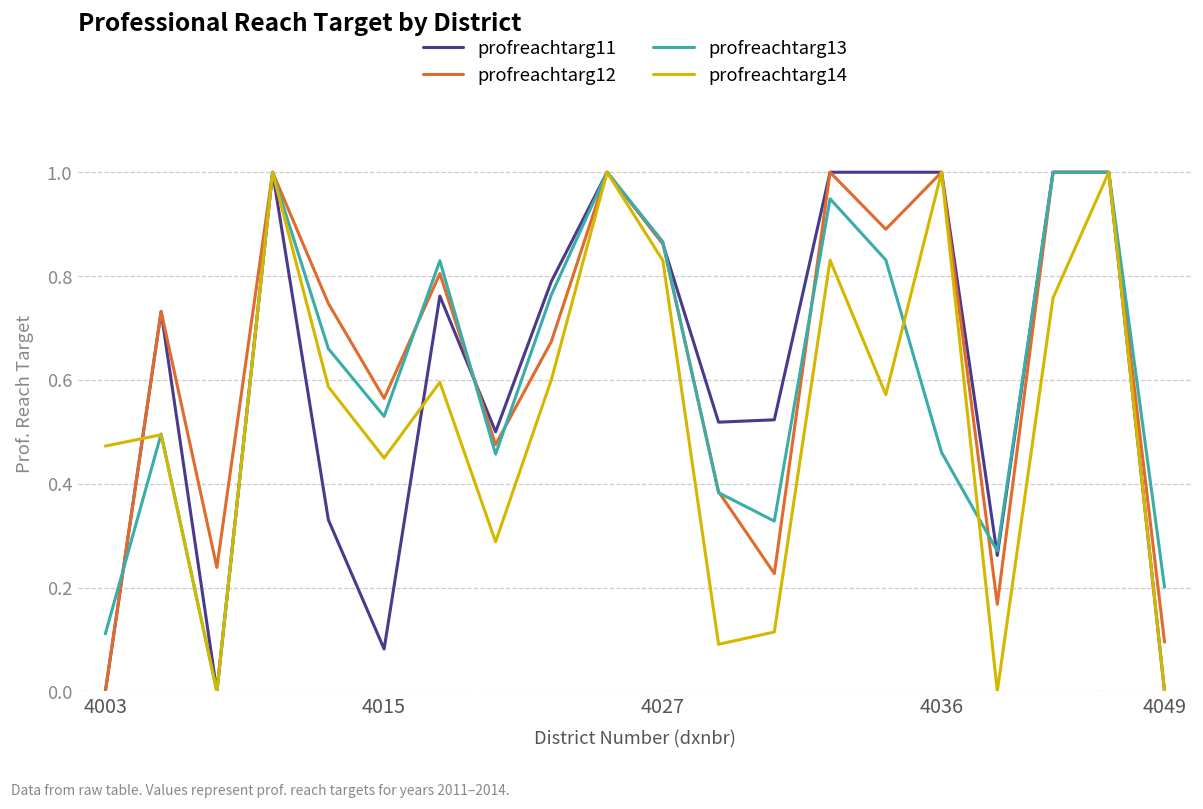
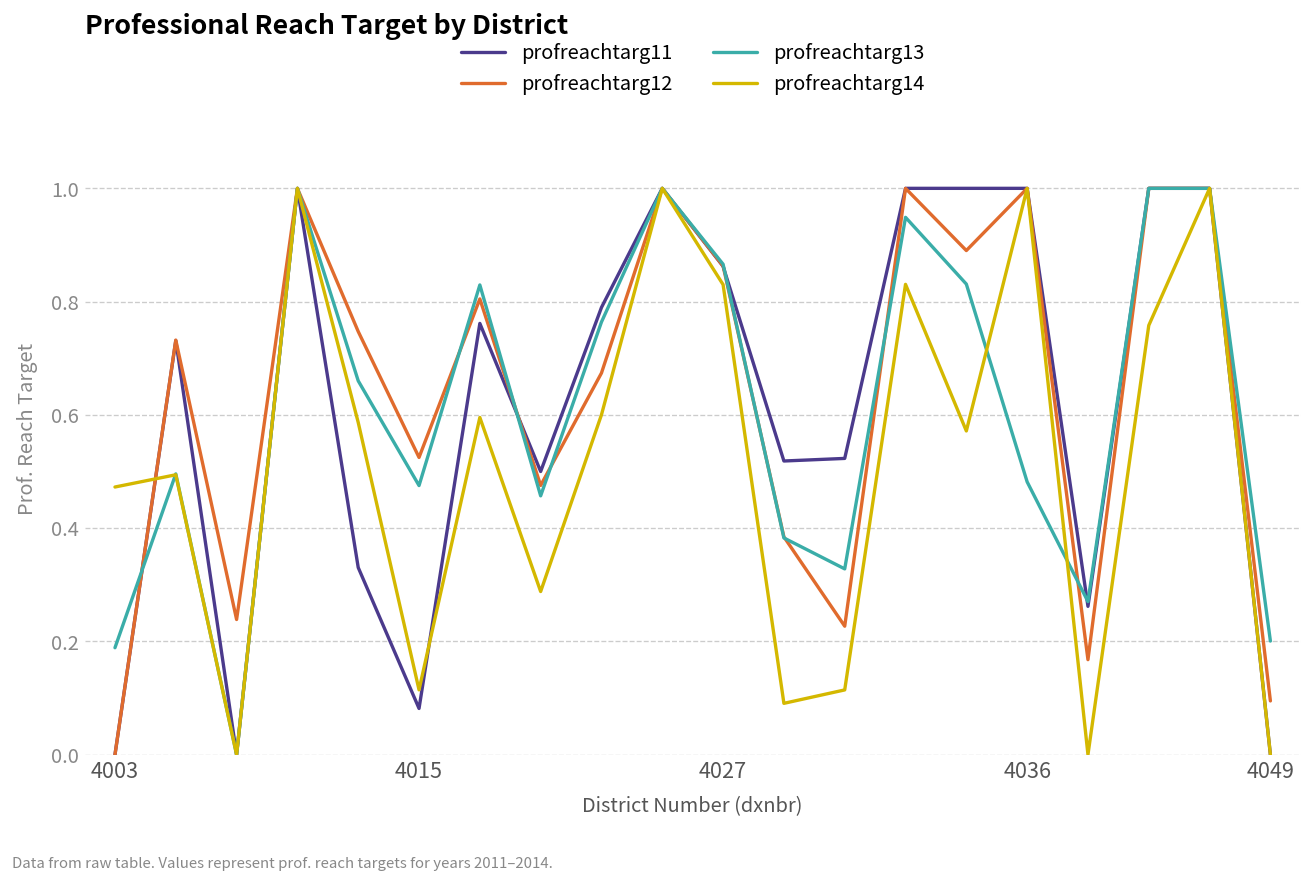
profreachtarg13, 4003: 0.11 -> 0.19
profreachtarg12, 4015: 0.56 -> 0.52
profreachtarg13, 4015: 0.53 -> 0.48
profreachtarg14, 4015: 0.45 -> 0.11
profreachtarg13, 4036: 0.46 -> 0.48
